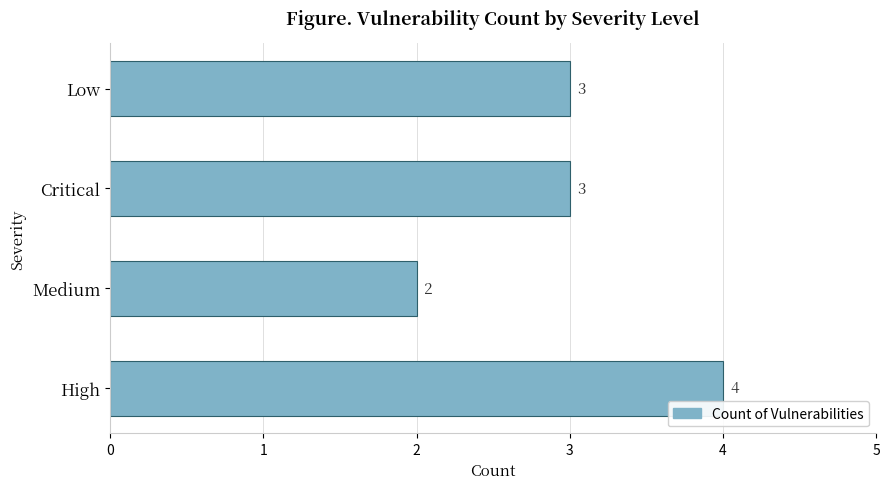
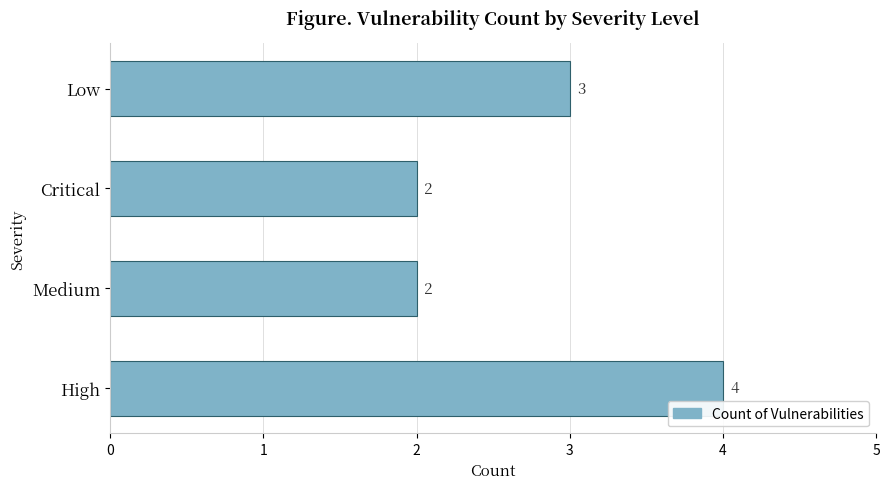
Critical: 3 -> 2
